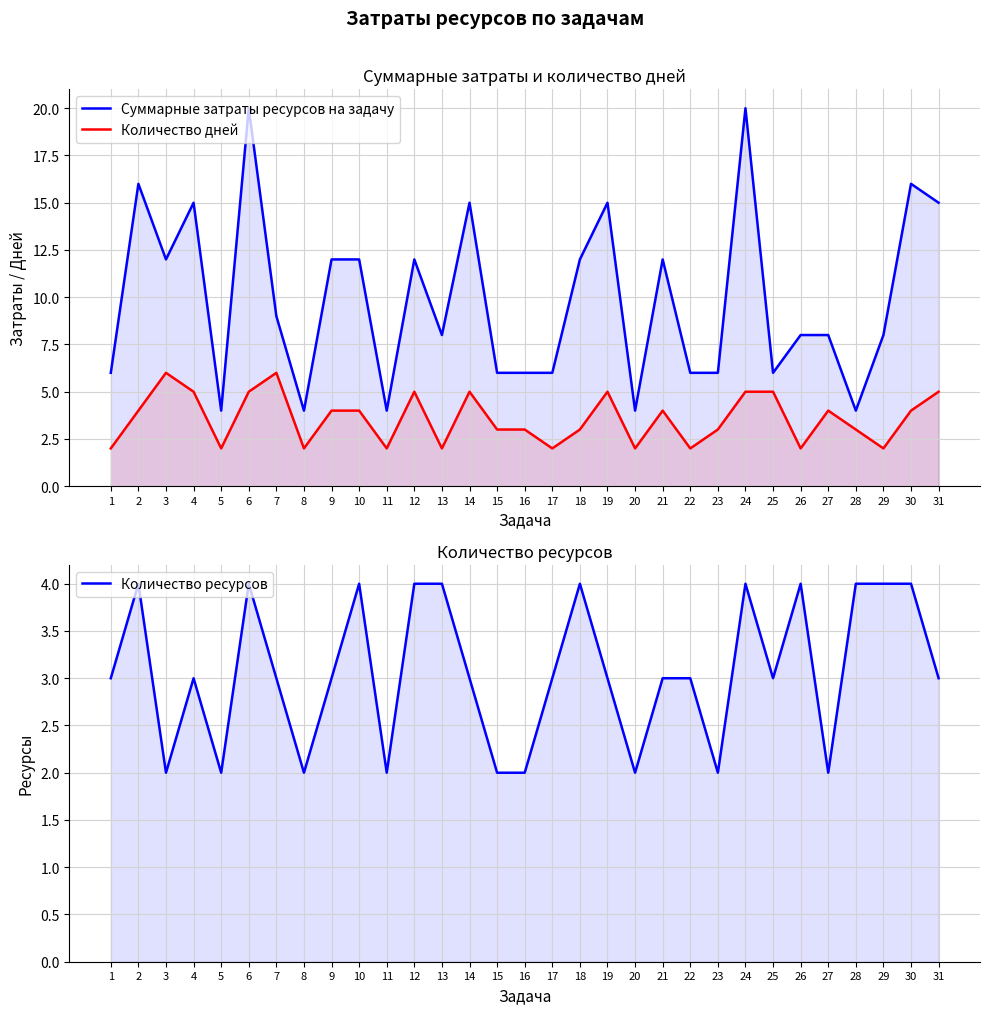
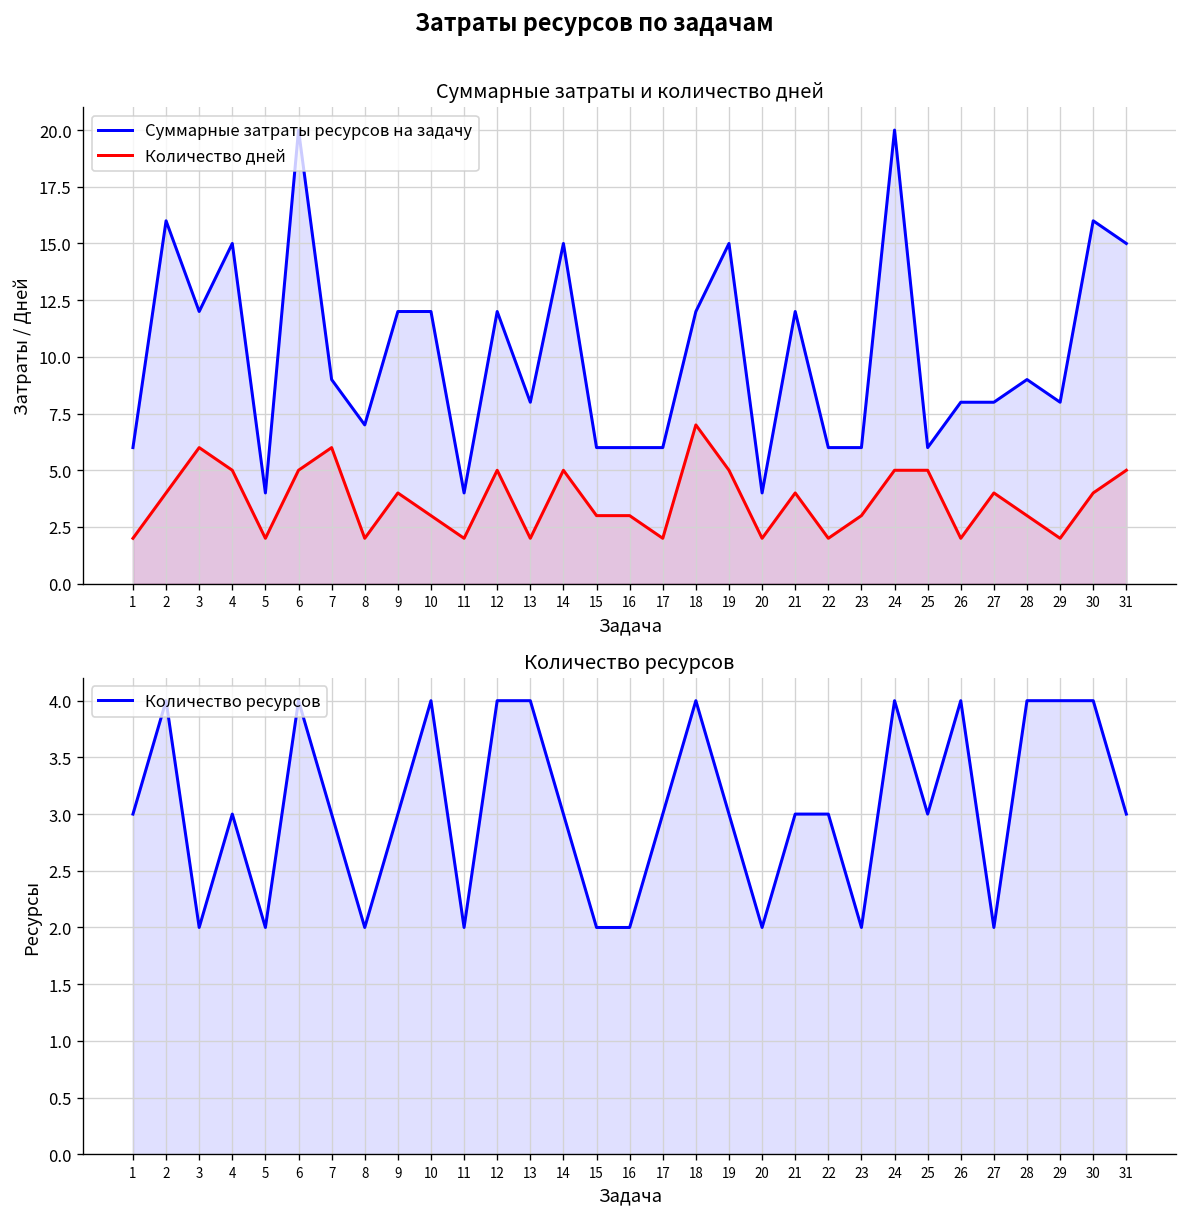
Суммарные затраты и количество дней, Суммарные затраты ресурсов на задачу, 8: 4 -> 7
Суммарные затраты и количество дней, Количество дней, 10: 4 -> 3
Суммарные затраты и количество дней, Количество дней, 18: 3 -> 7
Суммарные затраты и количество дней, Суммарные затраты ресурсов на задачу, 28: 4 -> 9
